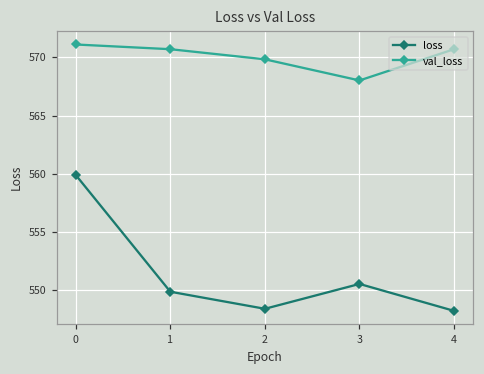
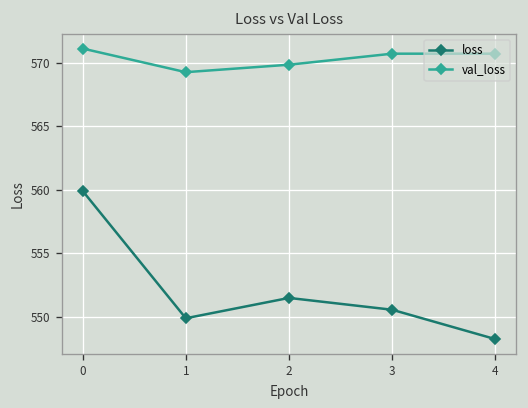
val_loss, 1: 570.7 -> 569.2
loss, 2: 548.4 -> 551.5
val_loss, 3: 568.0 -> 570.7
